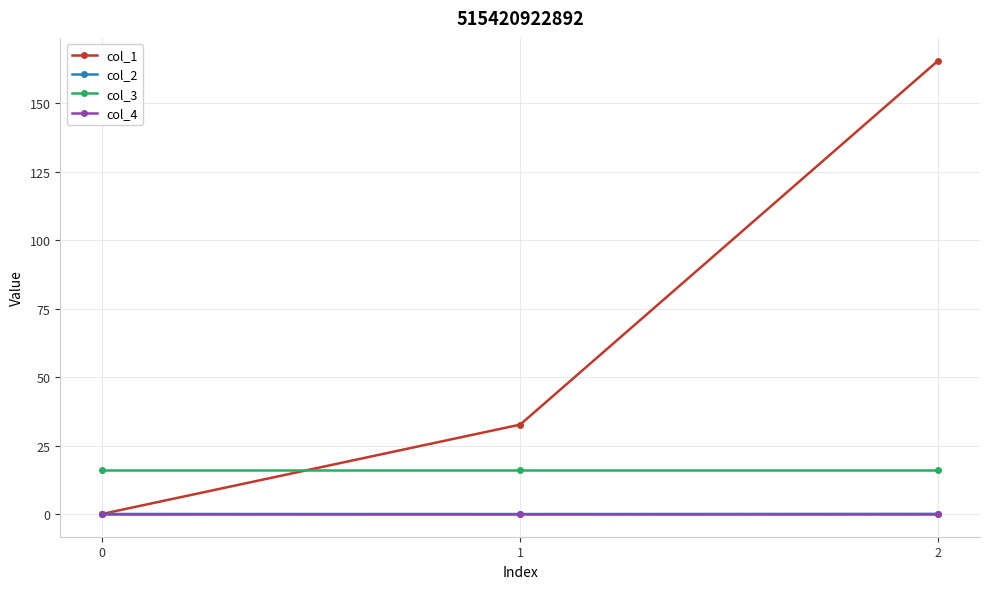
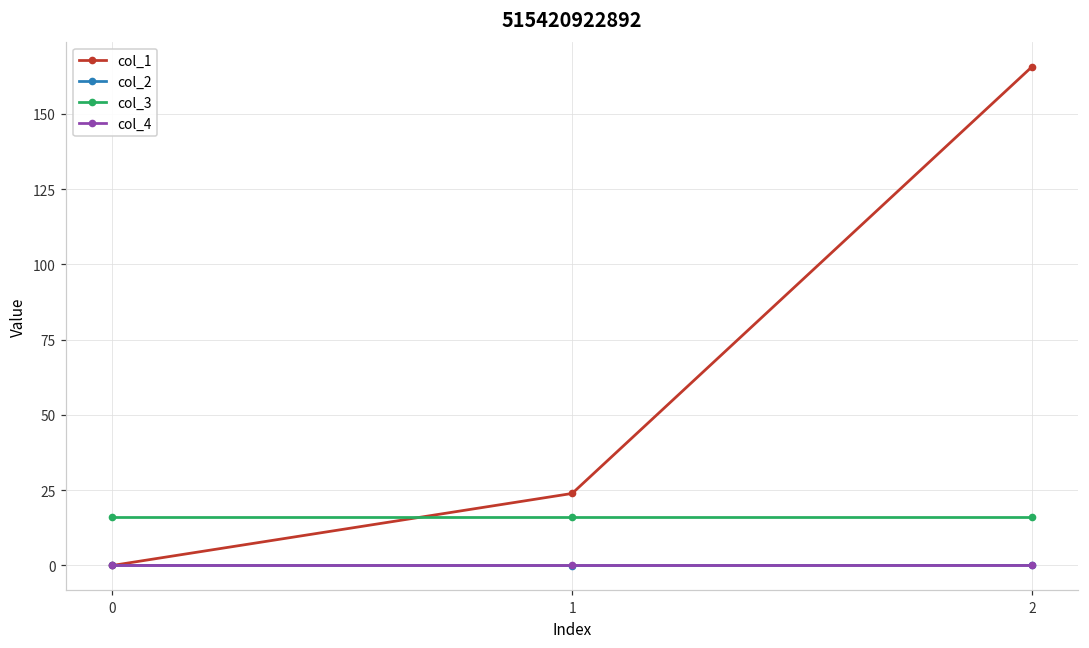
col_1, 1: 33 -> 24
